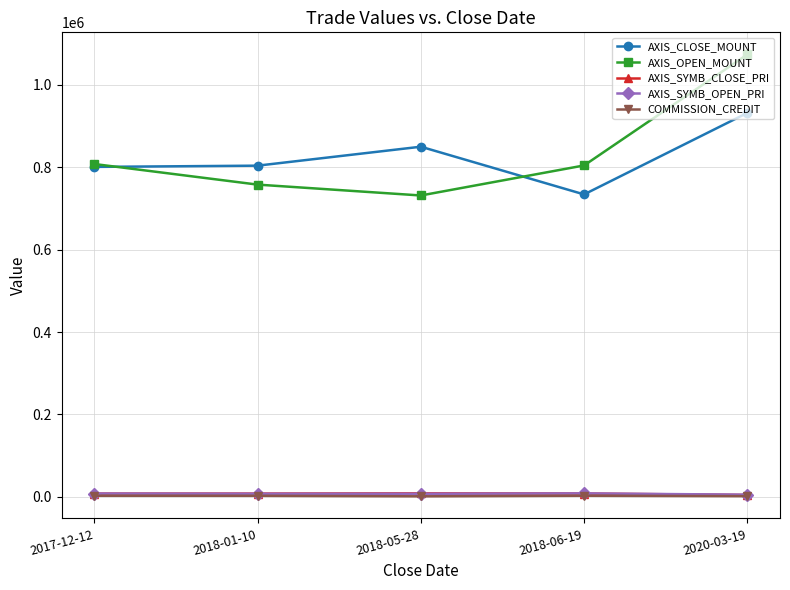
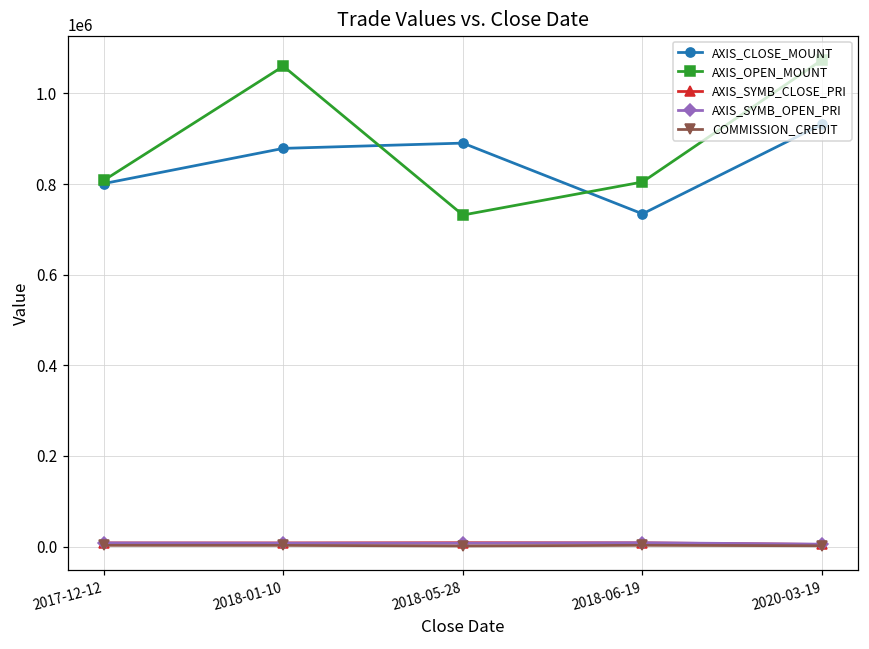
AXIS_CLOSE_MOUNT, 2018-01-10: 800000 -> 880000
AXIS_OPEN_MOUNT, 2018-01-10: 760000 -> 1060000
AXIS_CLOSE_MOUNT, 2018-05-28: 850000 -> 890000
